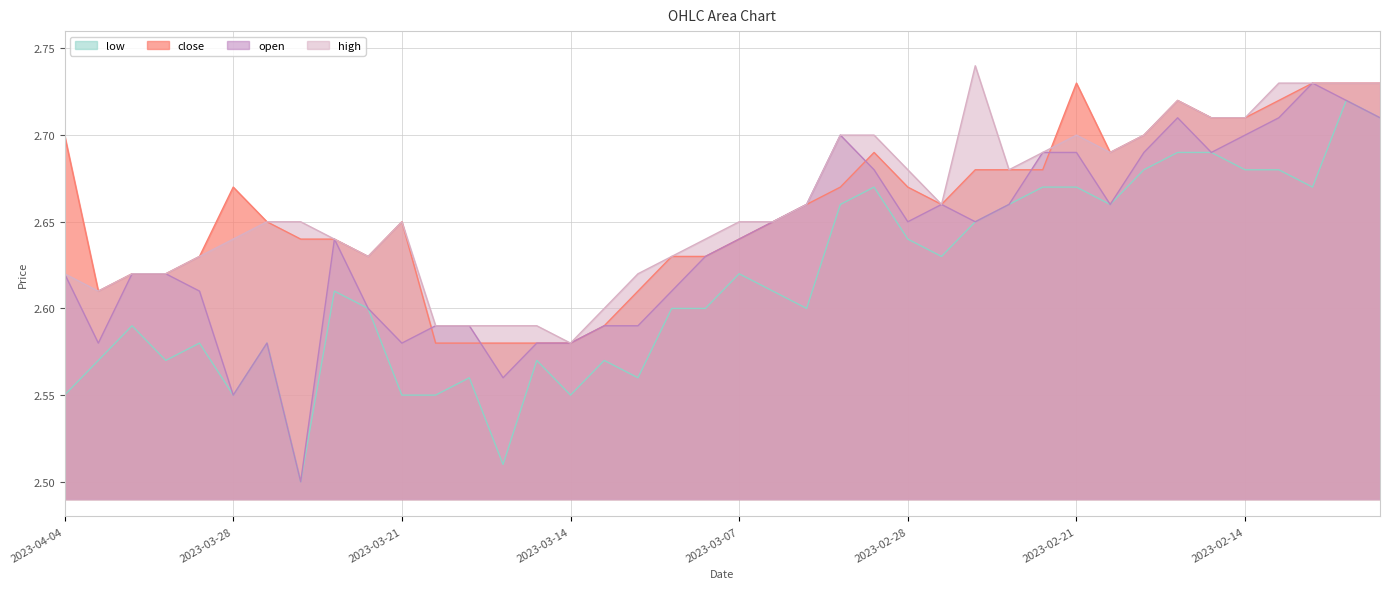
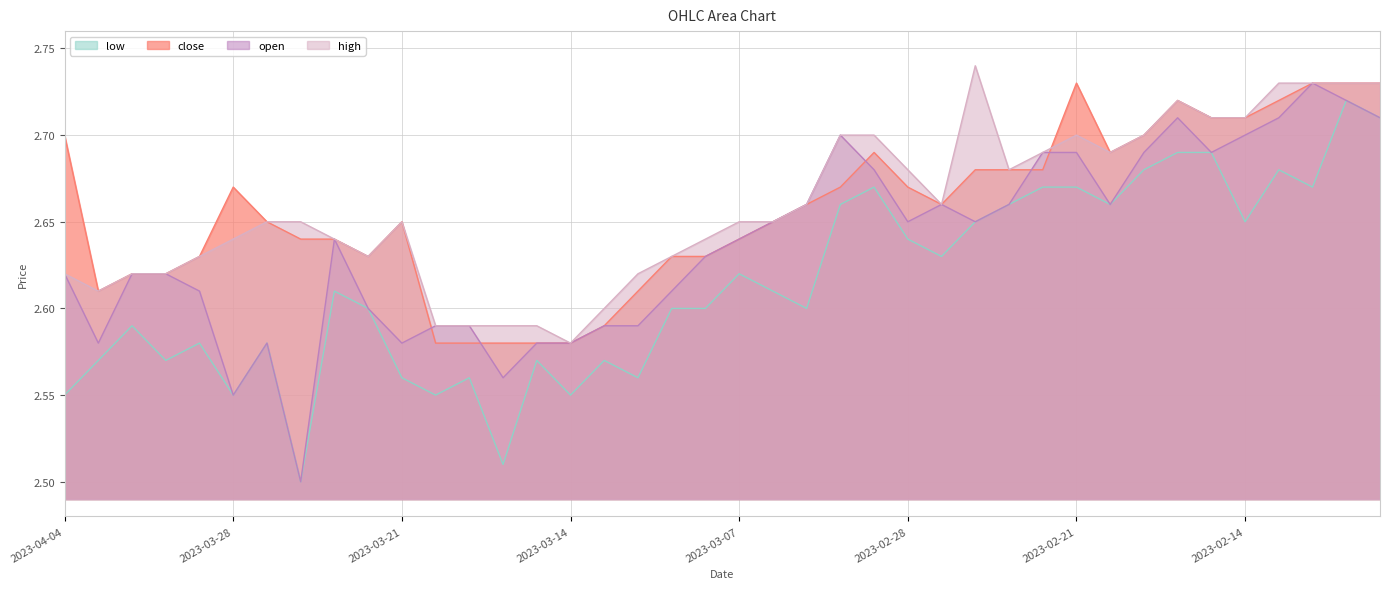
low, 2023-03-21: 2.55 -> 2.56
low, 2023-02-14: 2.68 -> 2.65
